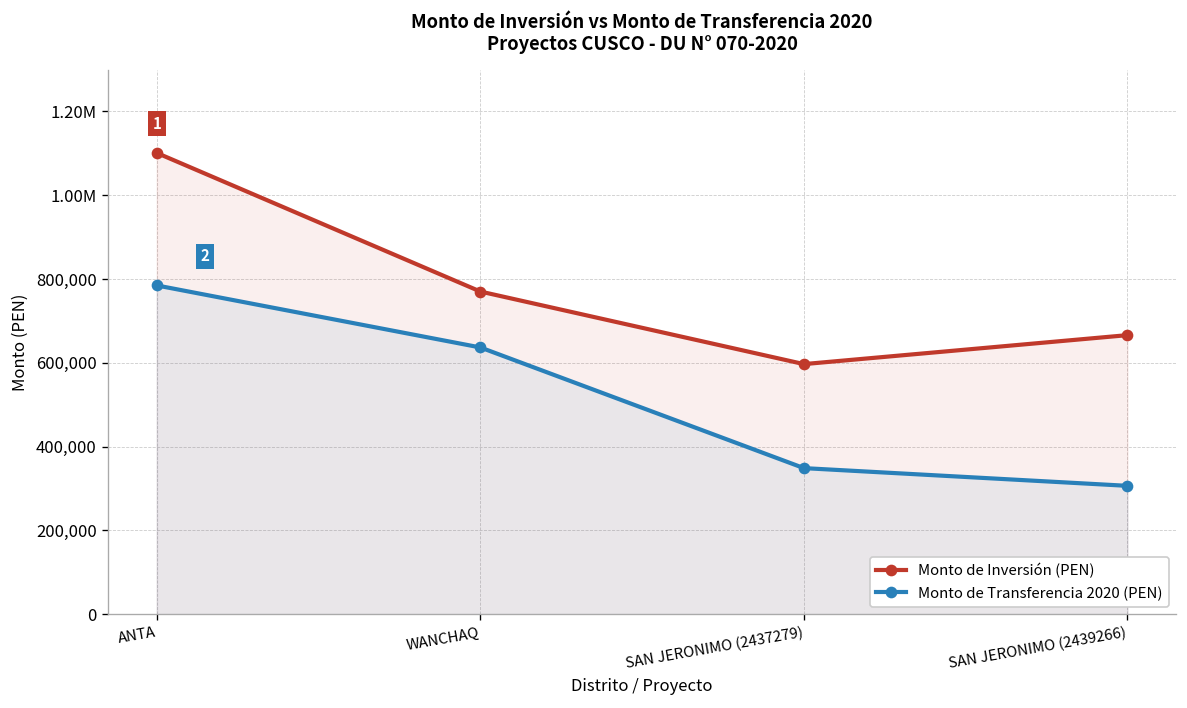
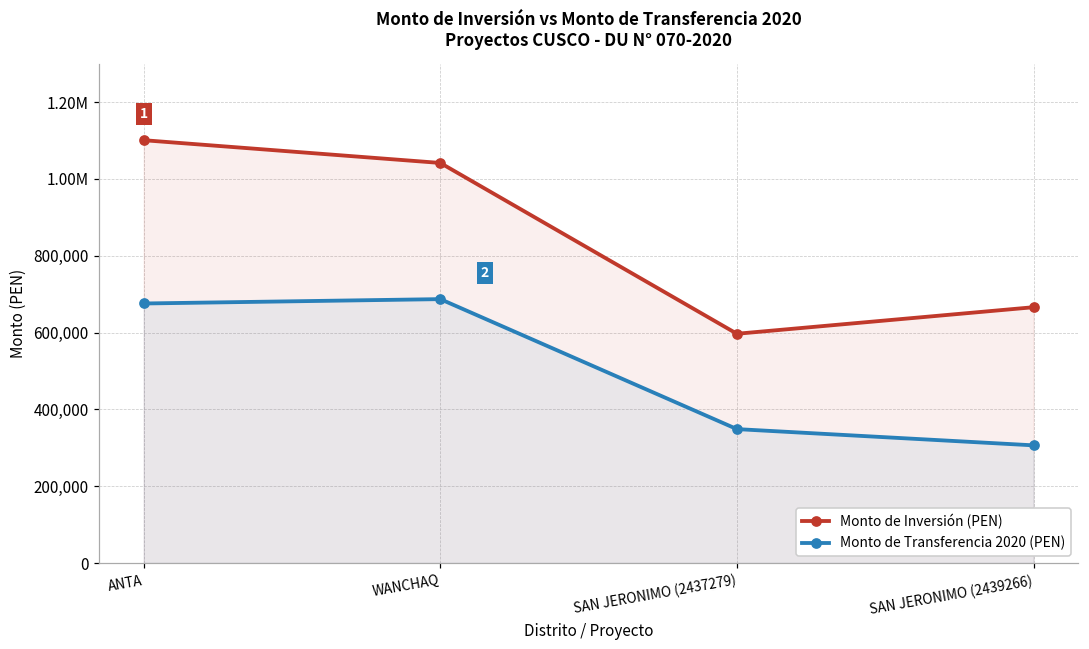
Monto de Transferencia 2020 (PEN), ANTA: 780,000 -> 680,000
Monto de Inversión (PEN), WANCHAQ: 770,000 -> 1,040,000
Monto de Transferencia 2020 (PEN), WANCHAQ: 640,000 -> 690,000
